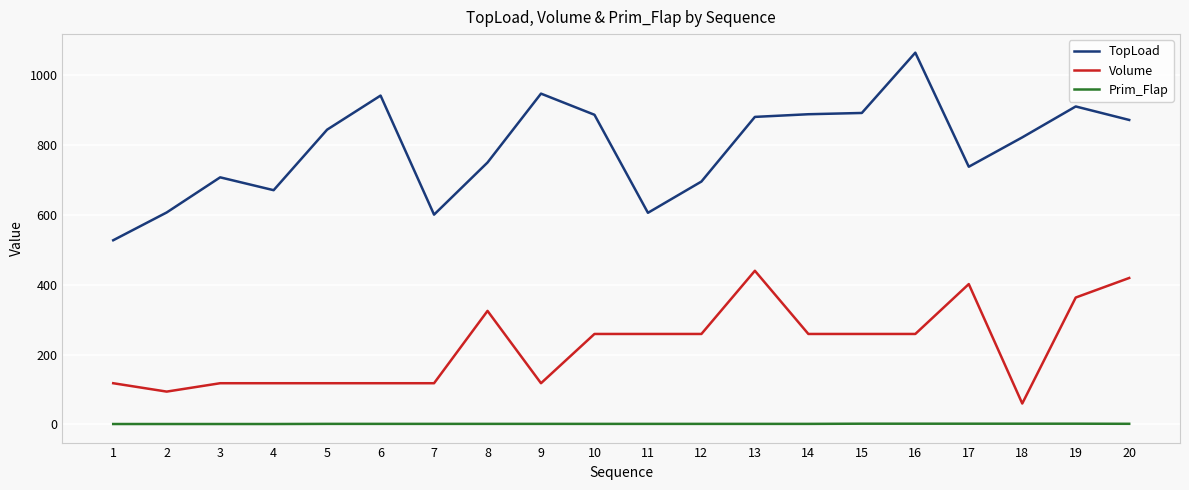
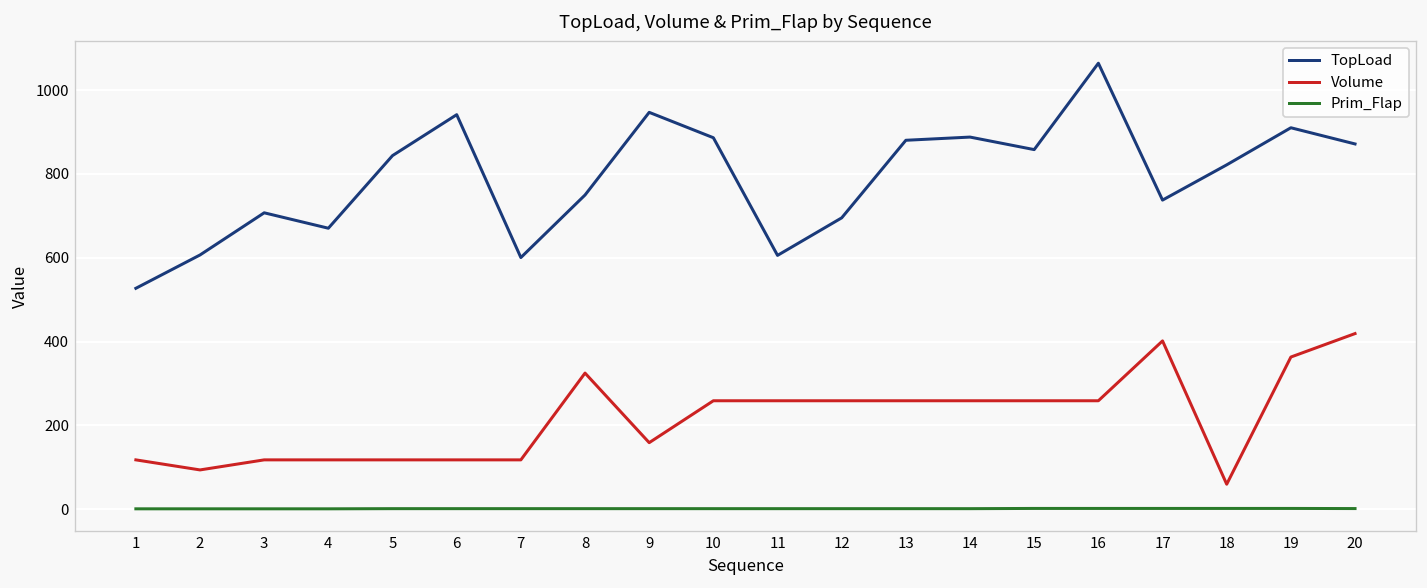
Volume, 9: 120 -> 160
Volume, 13: 440 -> 260
TopLoad, 15: 890 -> 860
